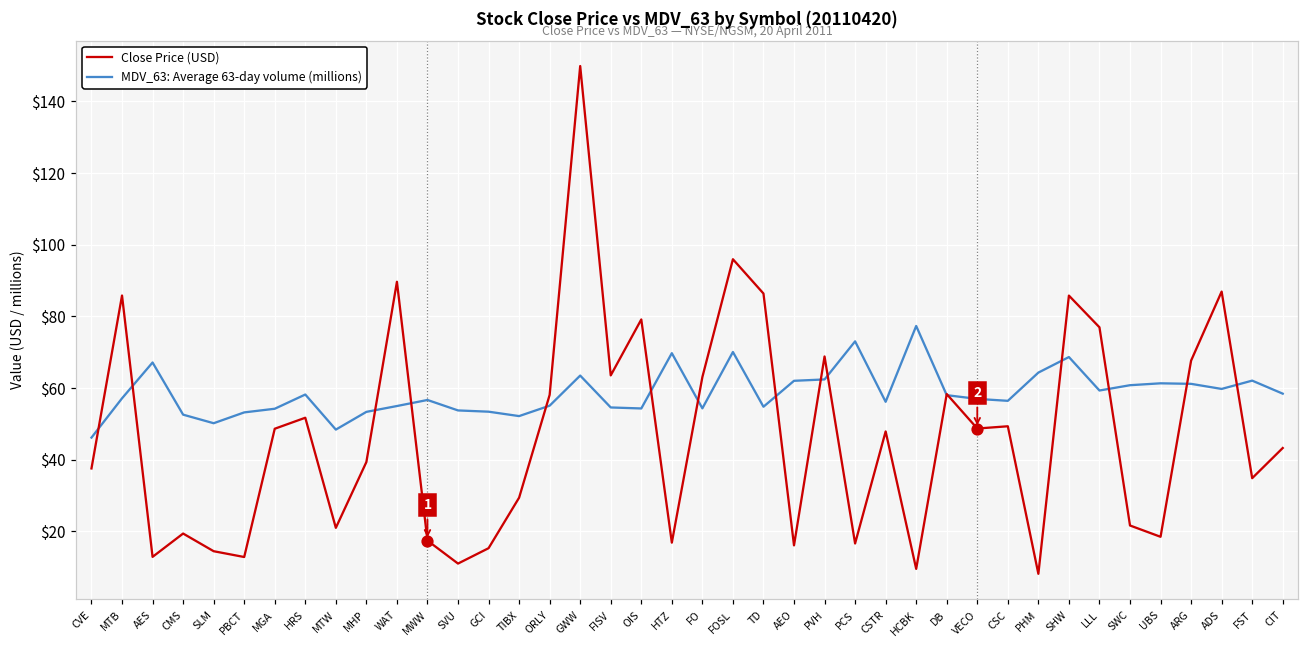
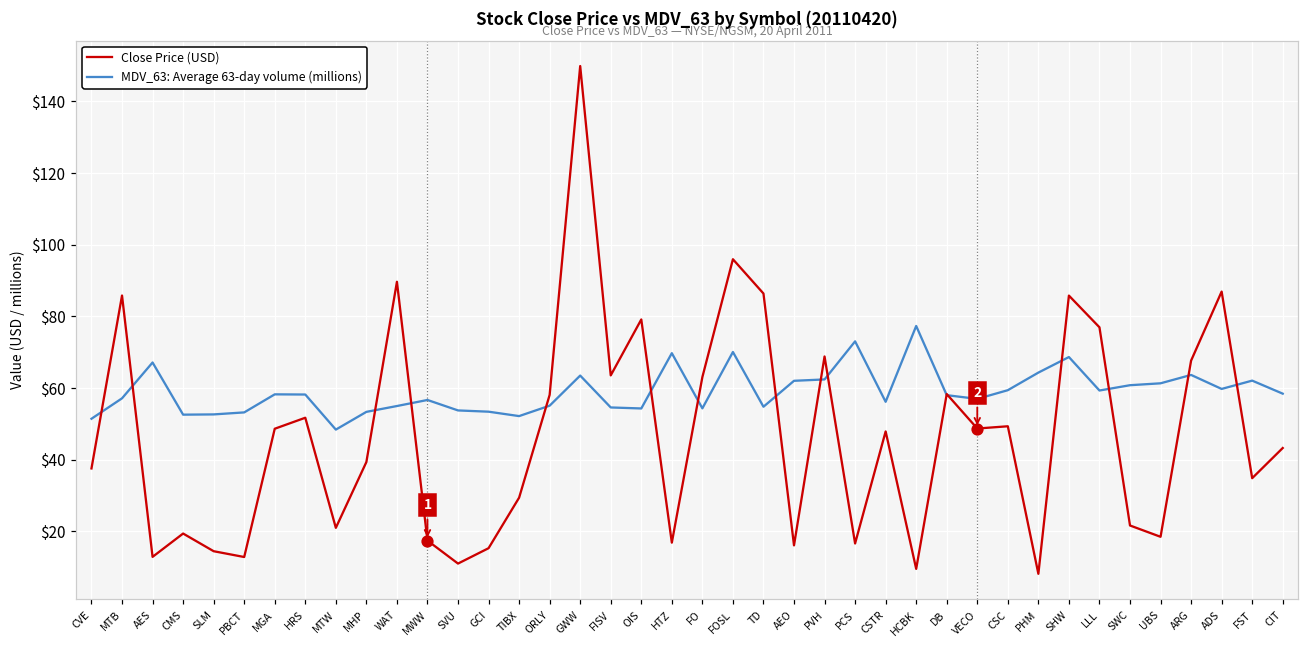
MDV_63: Average 63-day volume (millions), CVE: $46 -> $51
MDV_63: Average 63-day volume (millions), SLM: $50 -> $53
MDV_63: Average 63-day volume (millions), MGA: $54 -> $58
MDV_63: Average 63-day volume (millions), CSC: $56 -> $59
MDV_63: Average 63-day volume (millions), ARG: $61 -> $64
